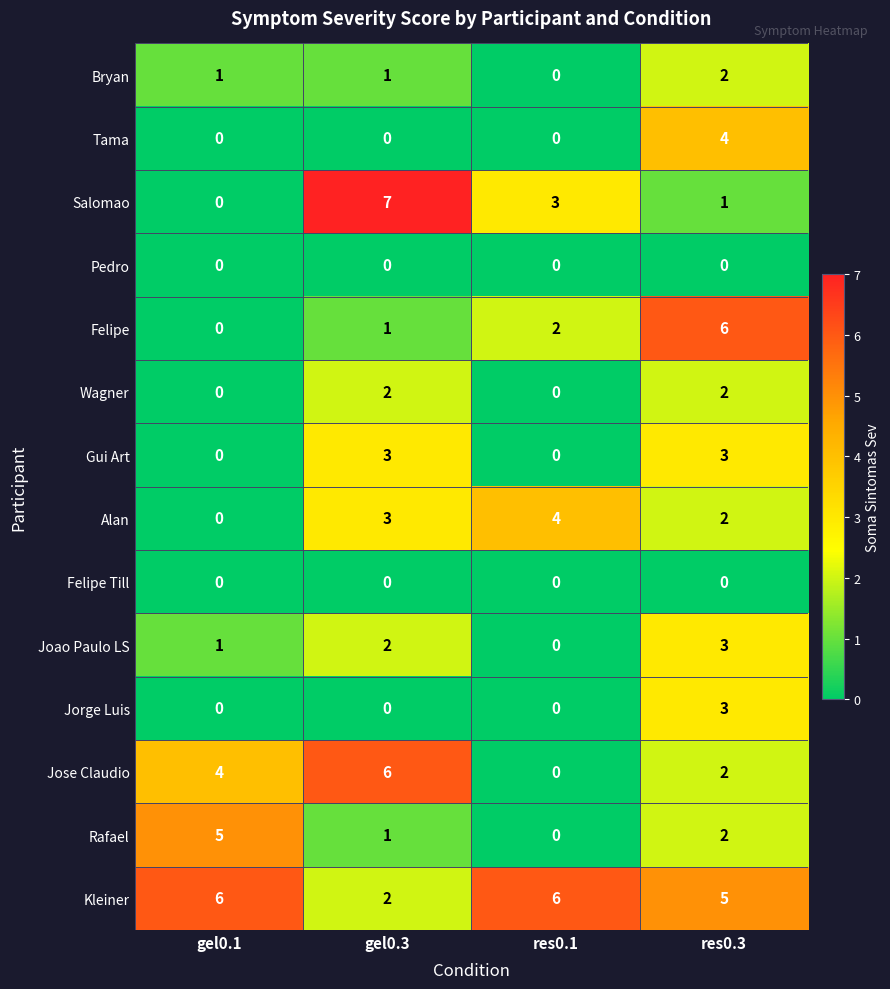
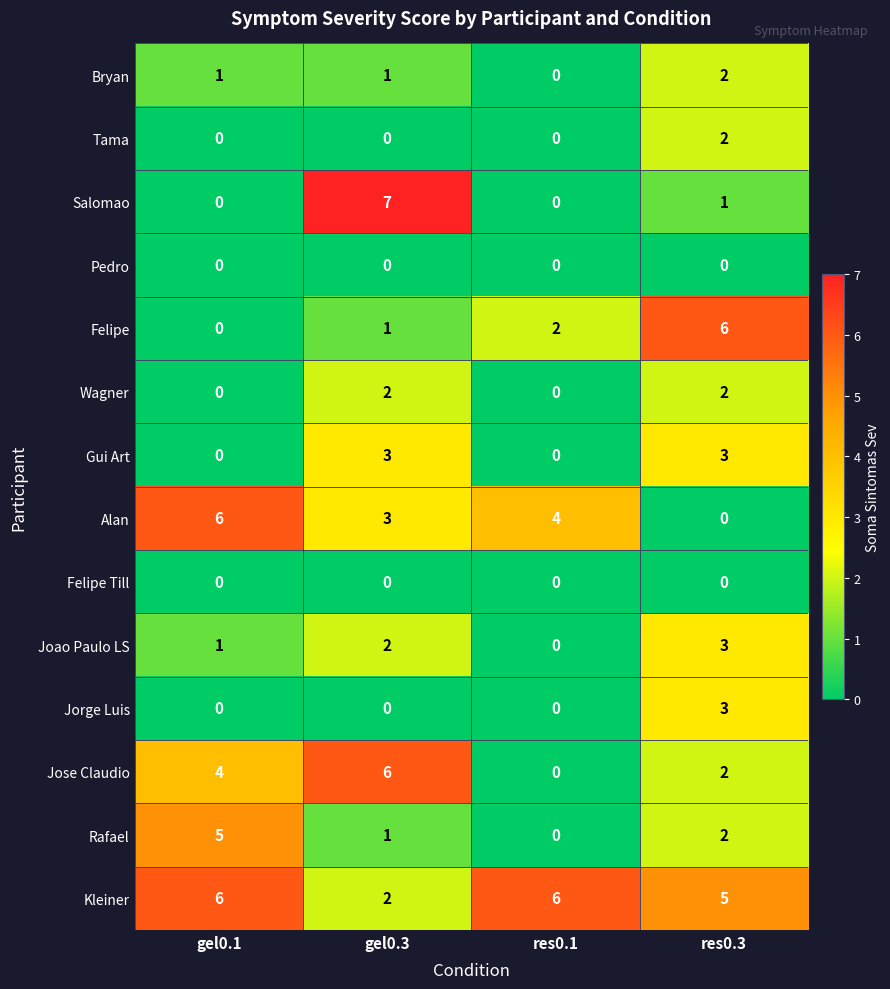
Tama, res0.3: 4 -> 2
Salomao, res0.1: 3 -> 0
Alan, gel0.1: 0 -> 6
Alan, res0.3: 2 -> 0
